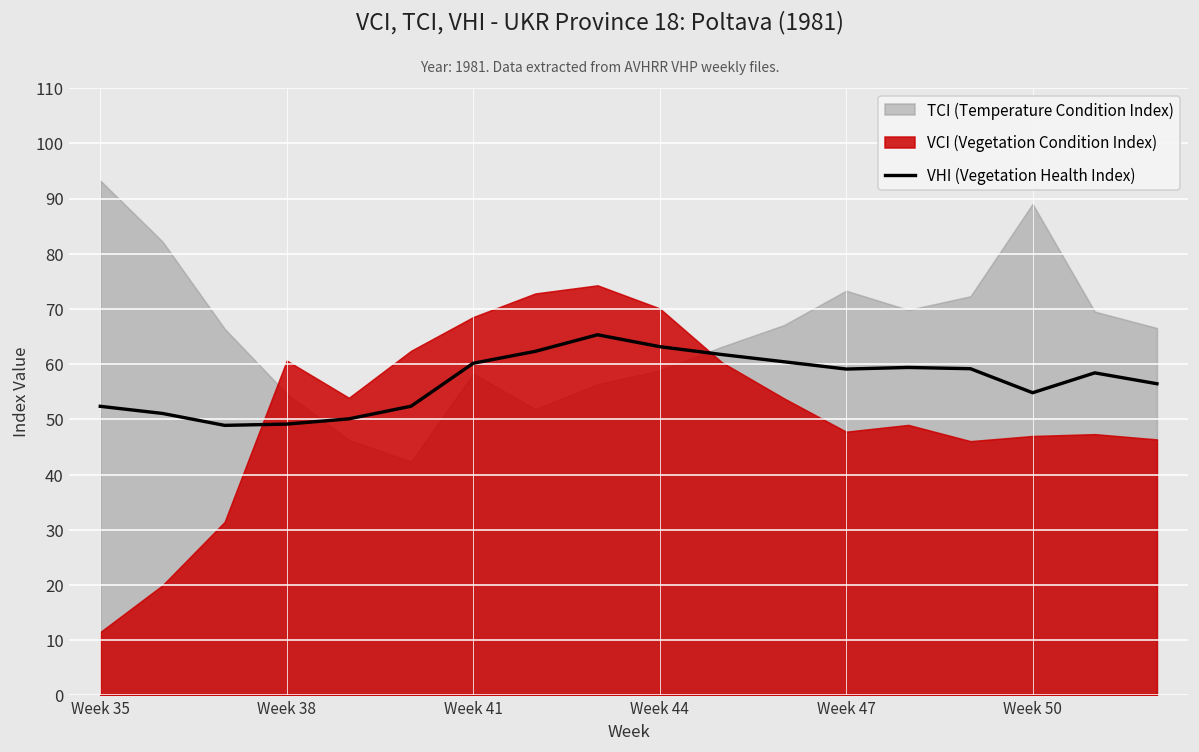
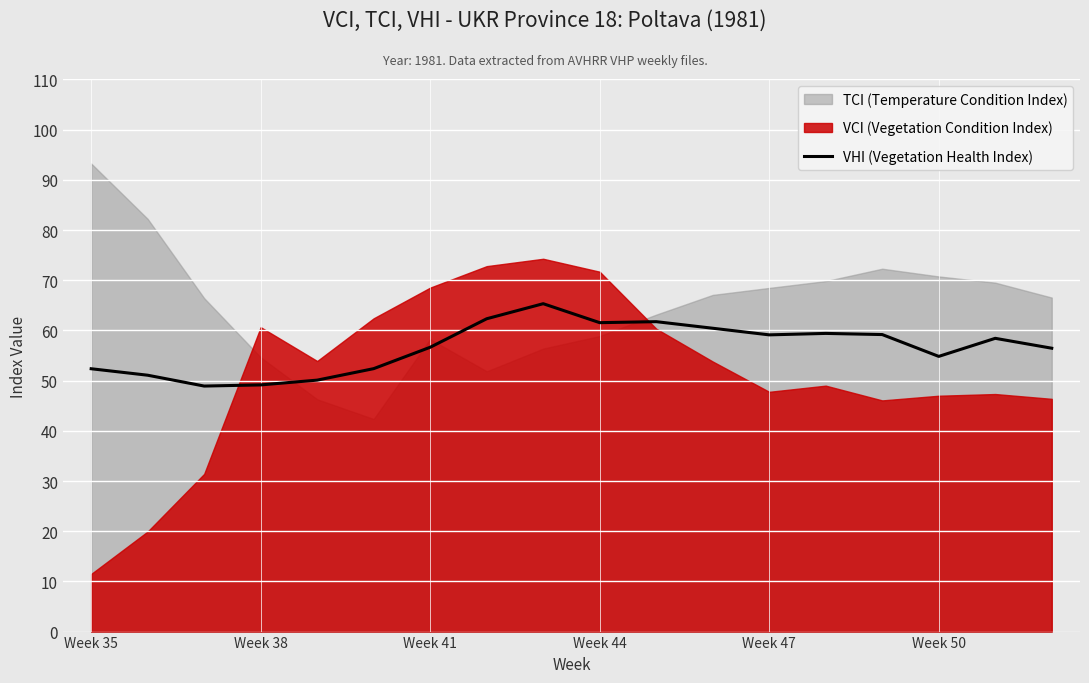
VHI (Vegetation Health Index), Week 41: 60 -> 57
VHI (Vegetation Health Index), Week 44: 63 -> 62
VCI (Vegetation Condition Index), Week 44: 70 -> 72
TCI (Temperature Condition Index), Week 47: 73 -> 68
TCI (Temperature Condition Index), Week 50: 89 -> 71
